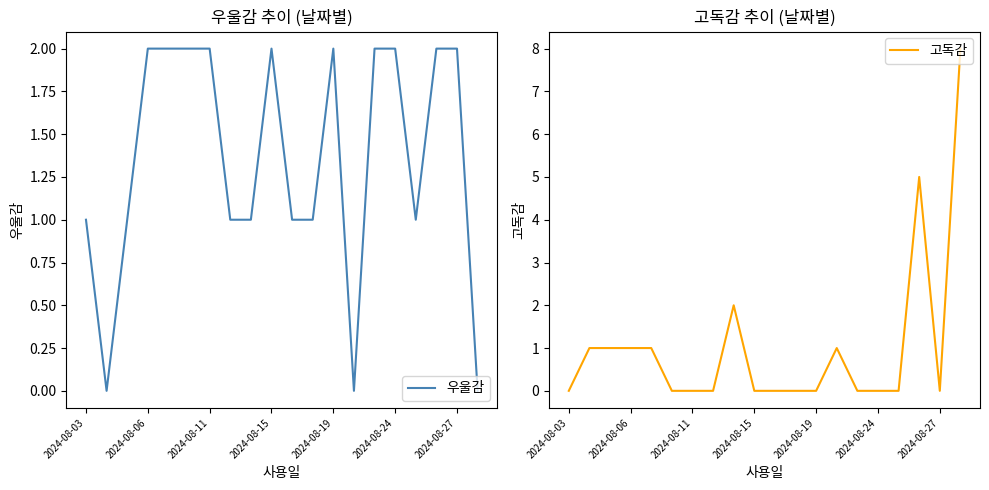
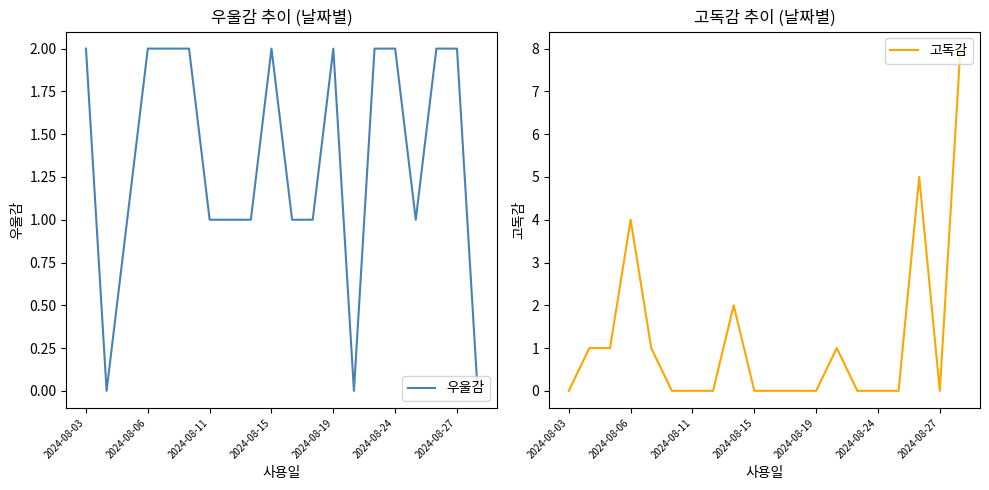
우울감 추이 (날짜별), 2024-08-03: 1 -> 2
우울감 추이 (날짜별), 2024-08-11: 2 -> 1
고독감 추이 (날짜별), 2024-08-06: 1 -> 4
